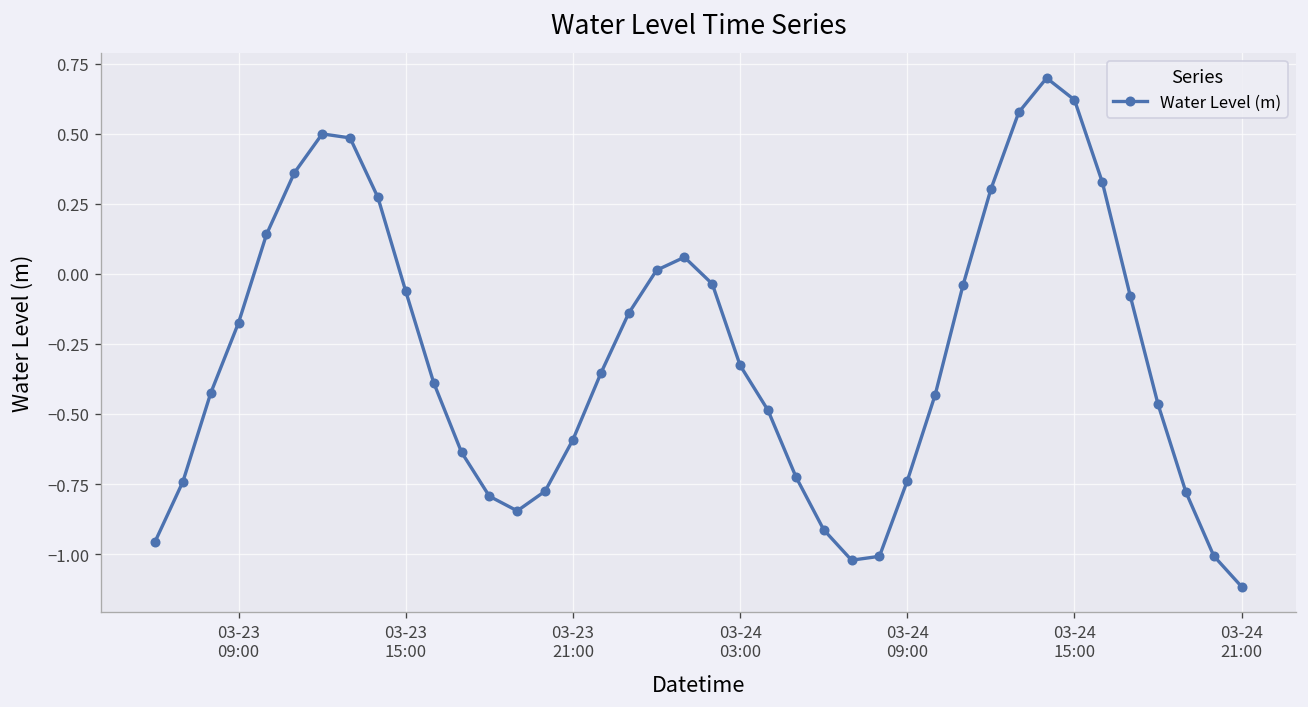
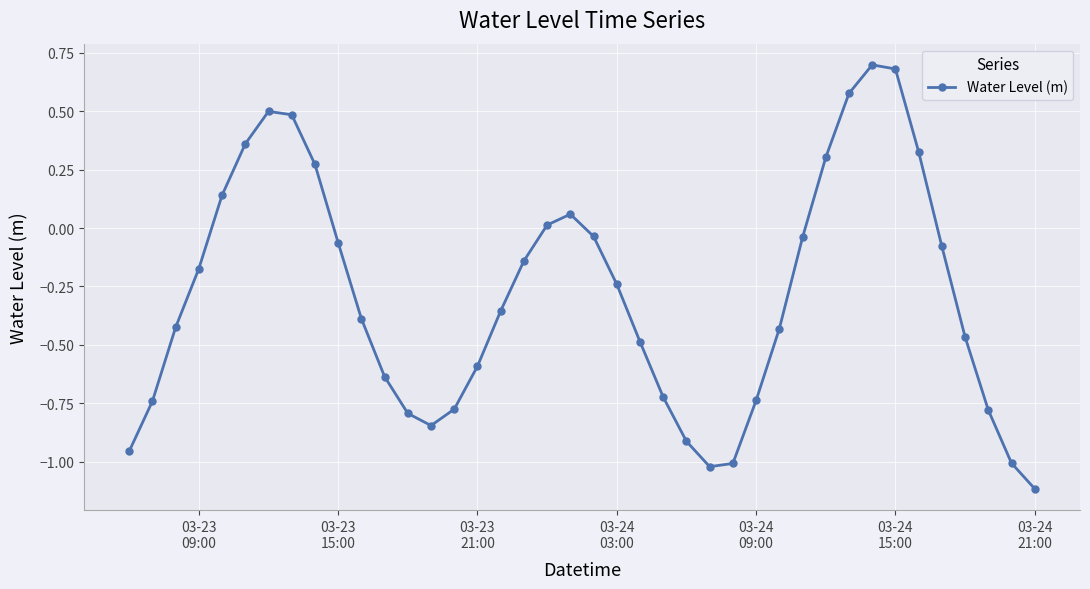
03-24 03:00: -0.33 -> -0.24
03-24 15:00: 0.62 -> 0.68
